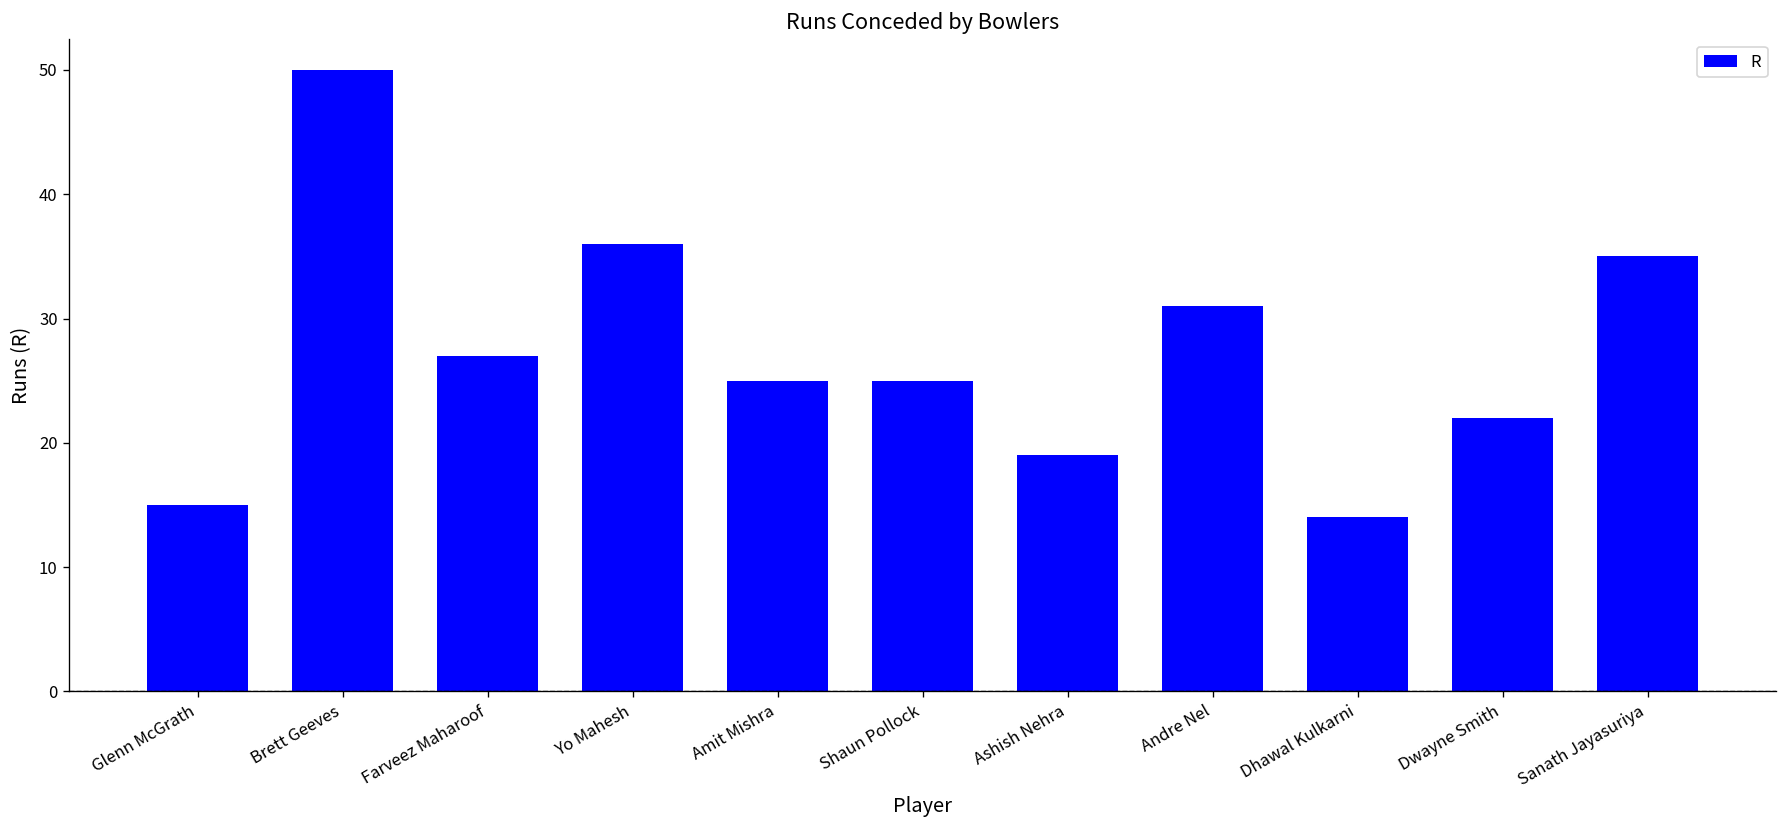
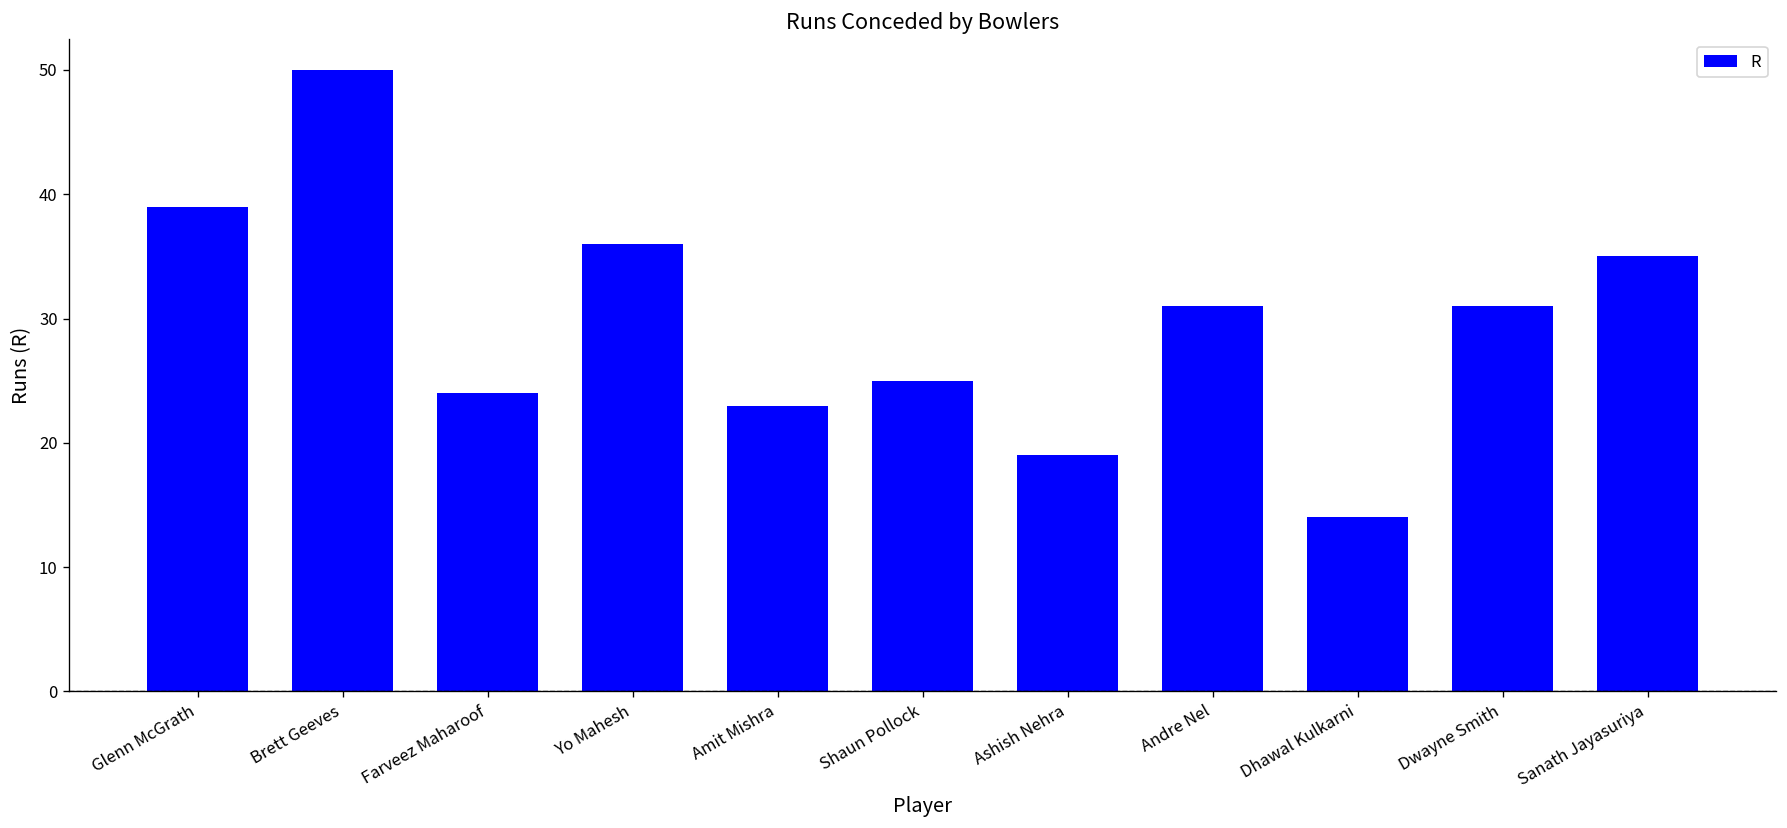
Glenn McGrath: 15 -> 39
Farveez Maharoof: 27 -> 24
Amit Mishra: 25 -> 23
Dwayne Smith: 22 -> 31
